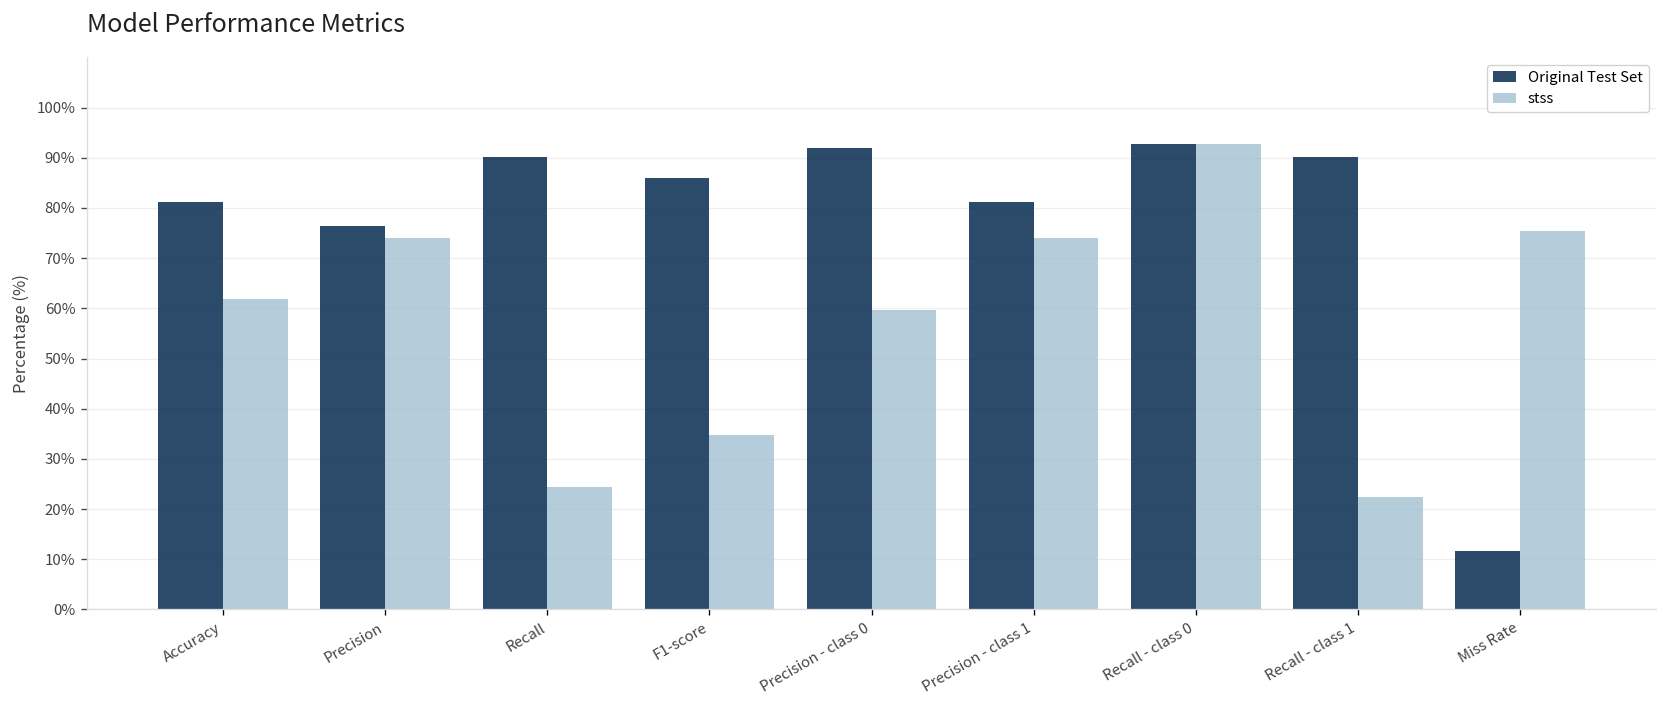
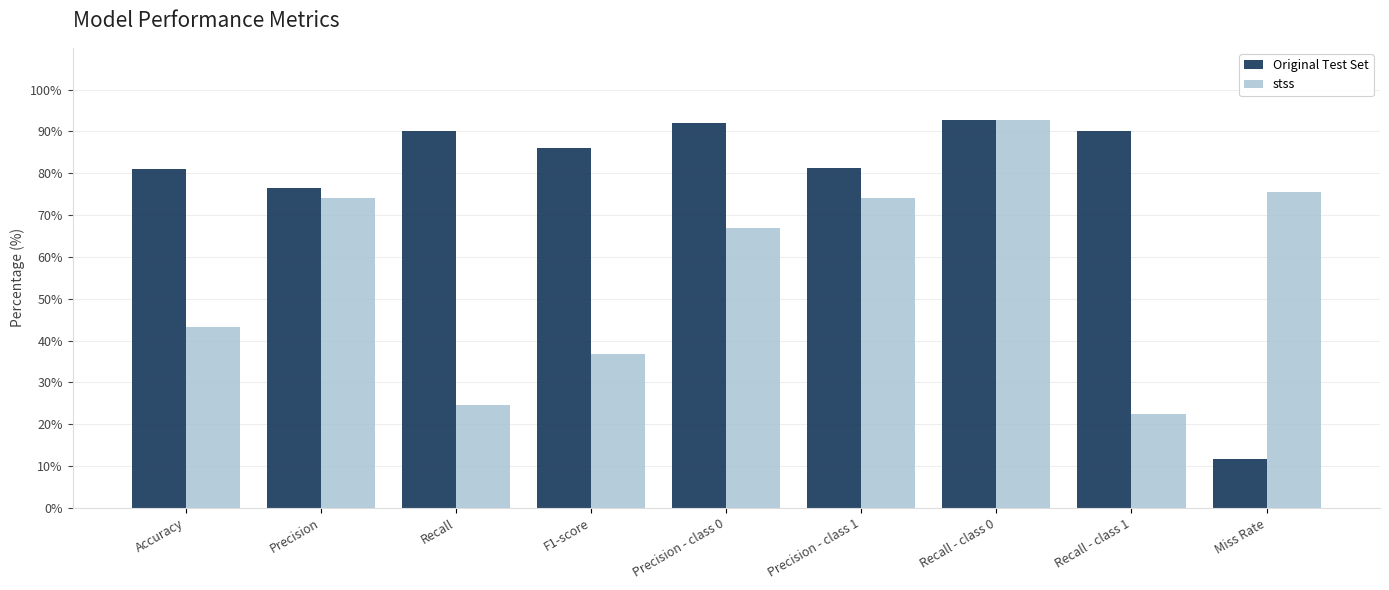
stss, Accuracy: 62% -> 43%
stss, F1-score: 35% -> 37%
stss, Precision - class 0: 60% -> 67%
